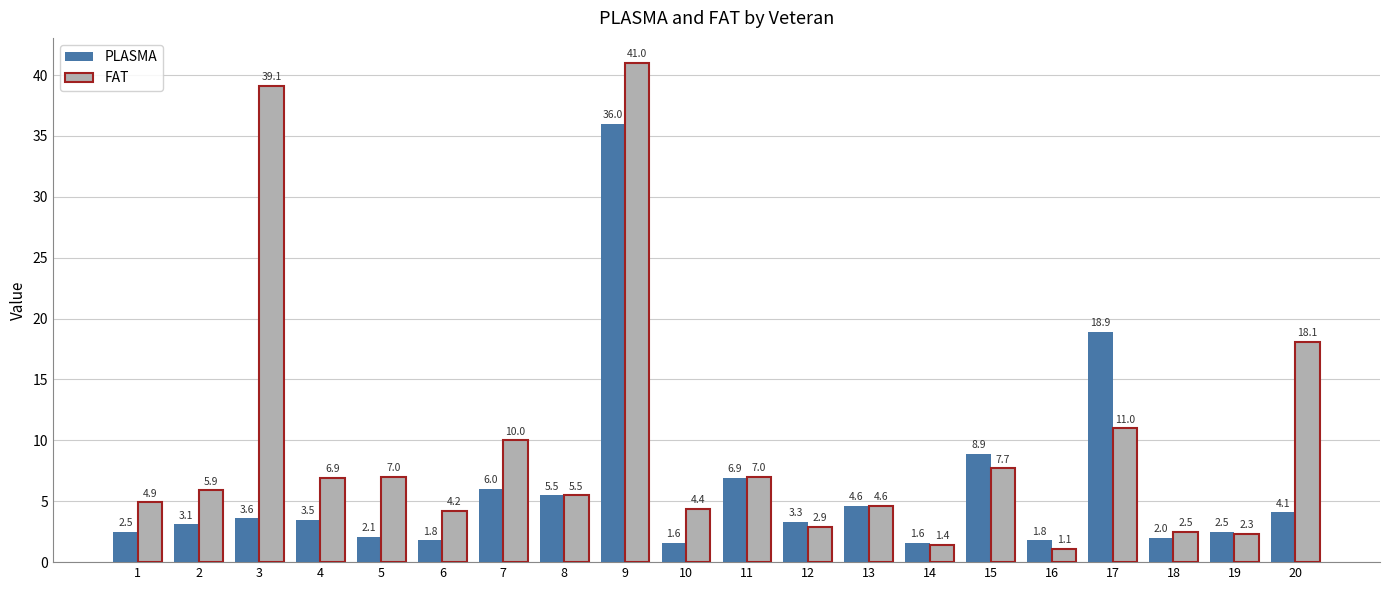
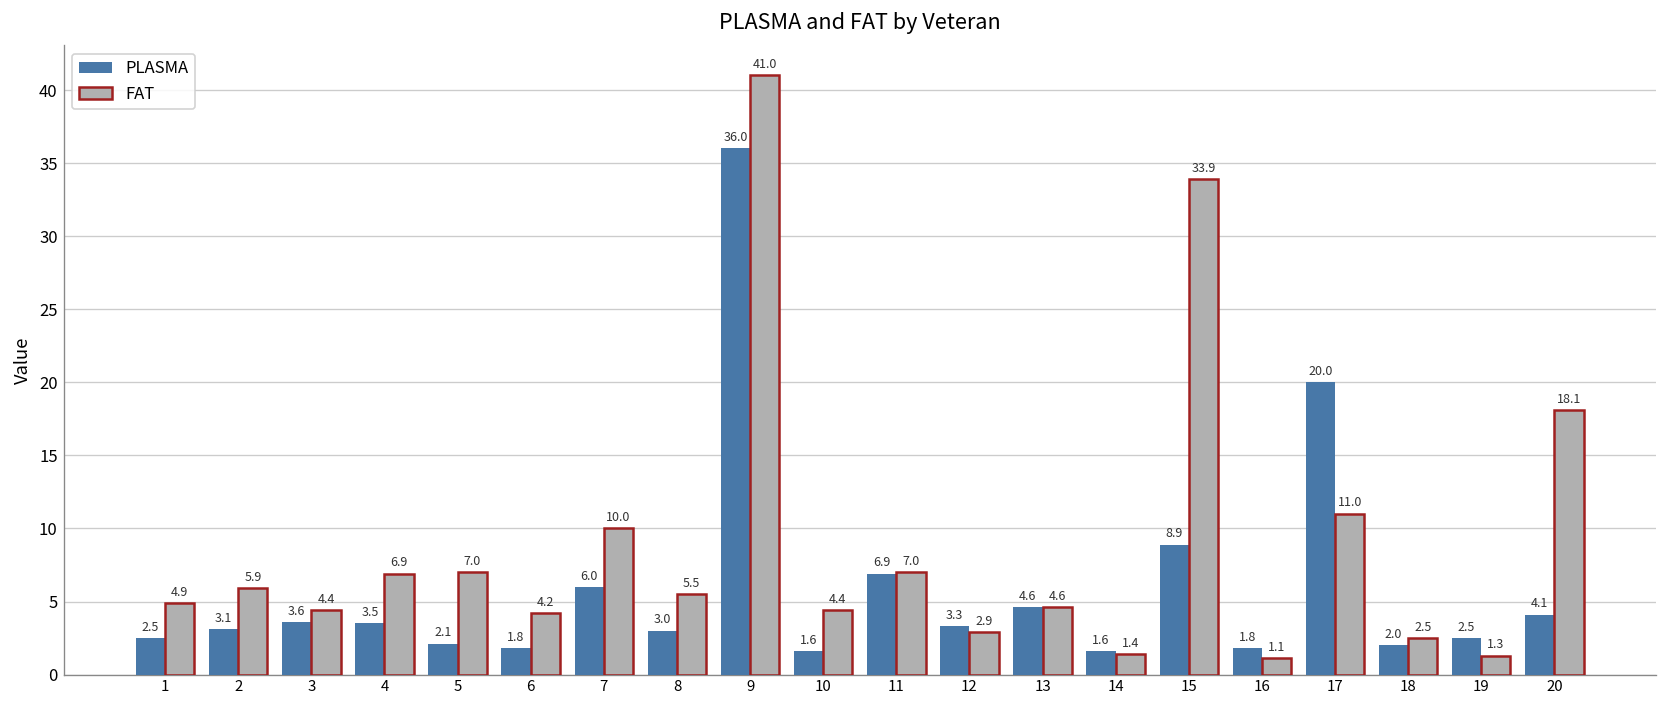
FAT, 3: 39.1 -> 4.4
PLASMA, 8: 5.5 -> 3.0
FAT, 15: 7.7 -> 33.9
PLASMA, 17: 18.9 -> 20.0
FAT, 19: 2.3 -> 1.3
